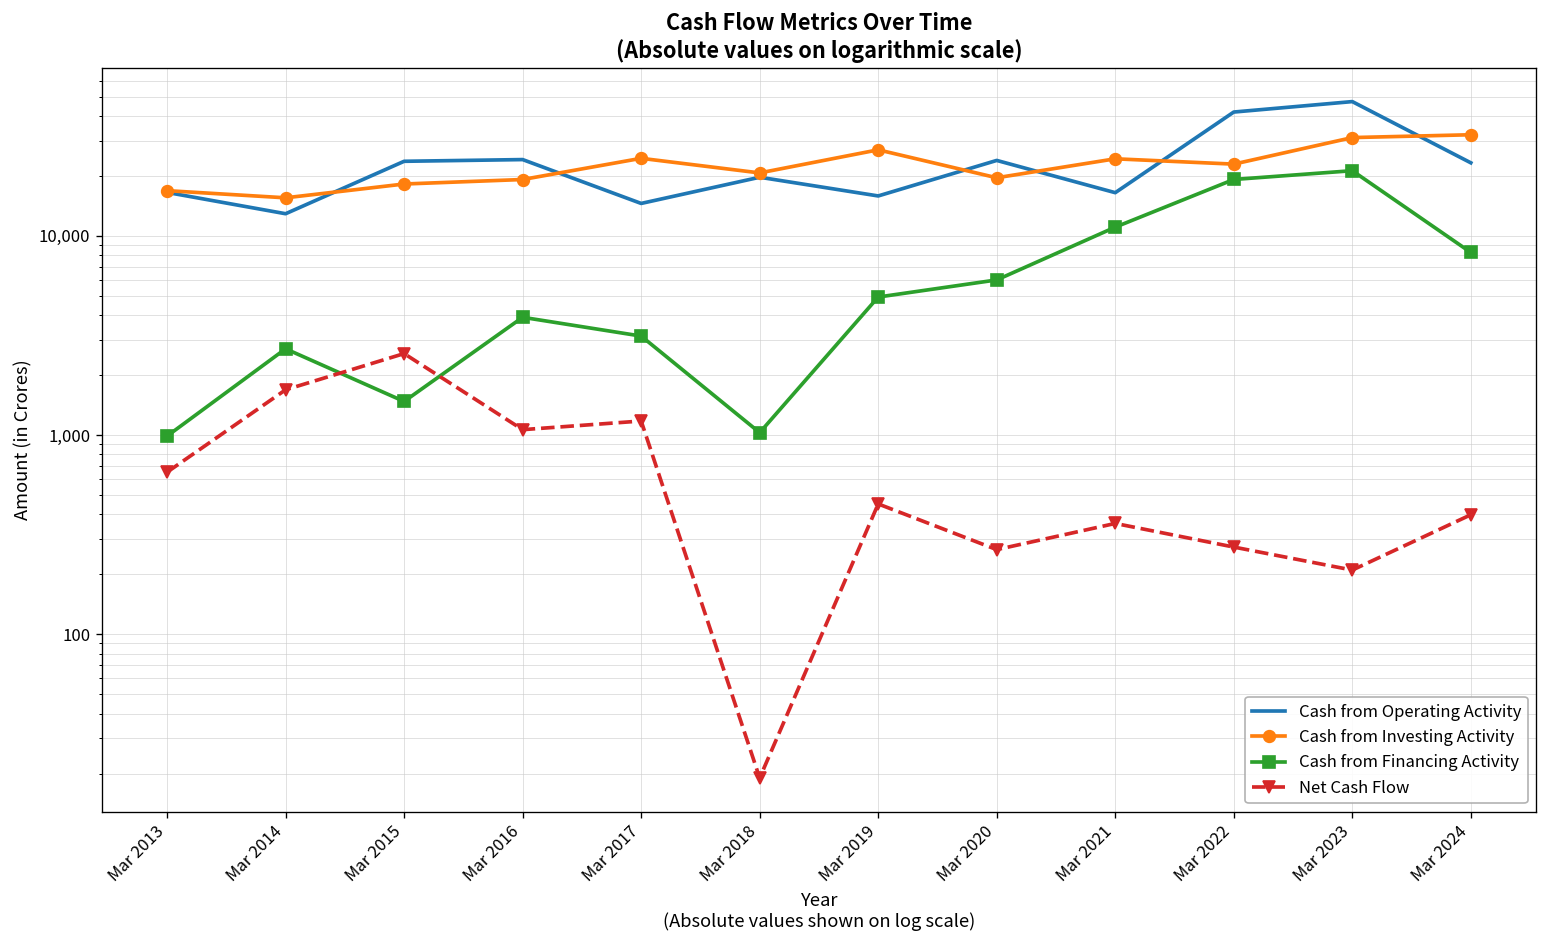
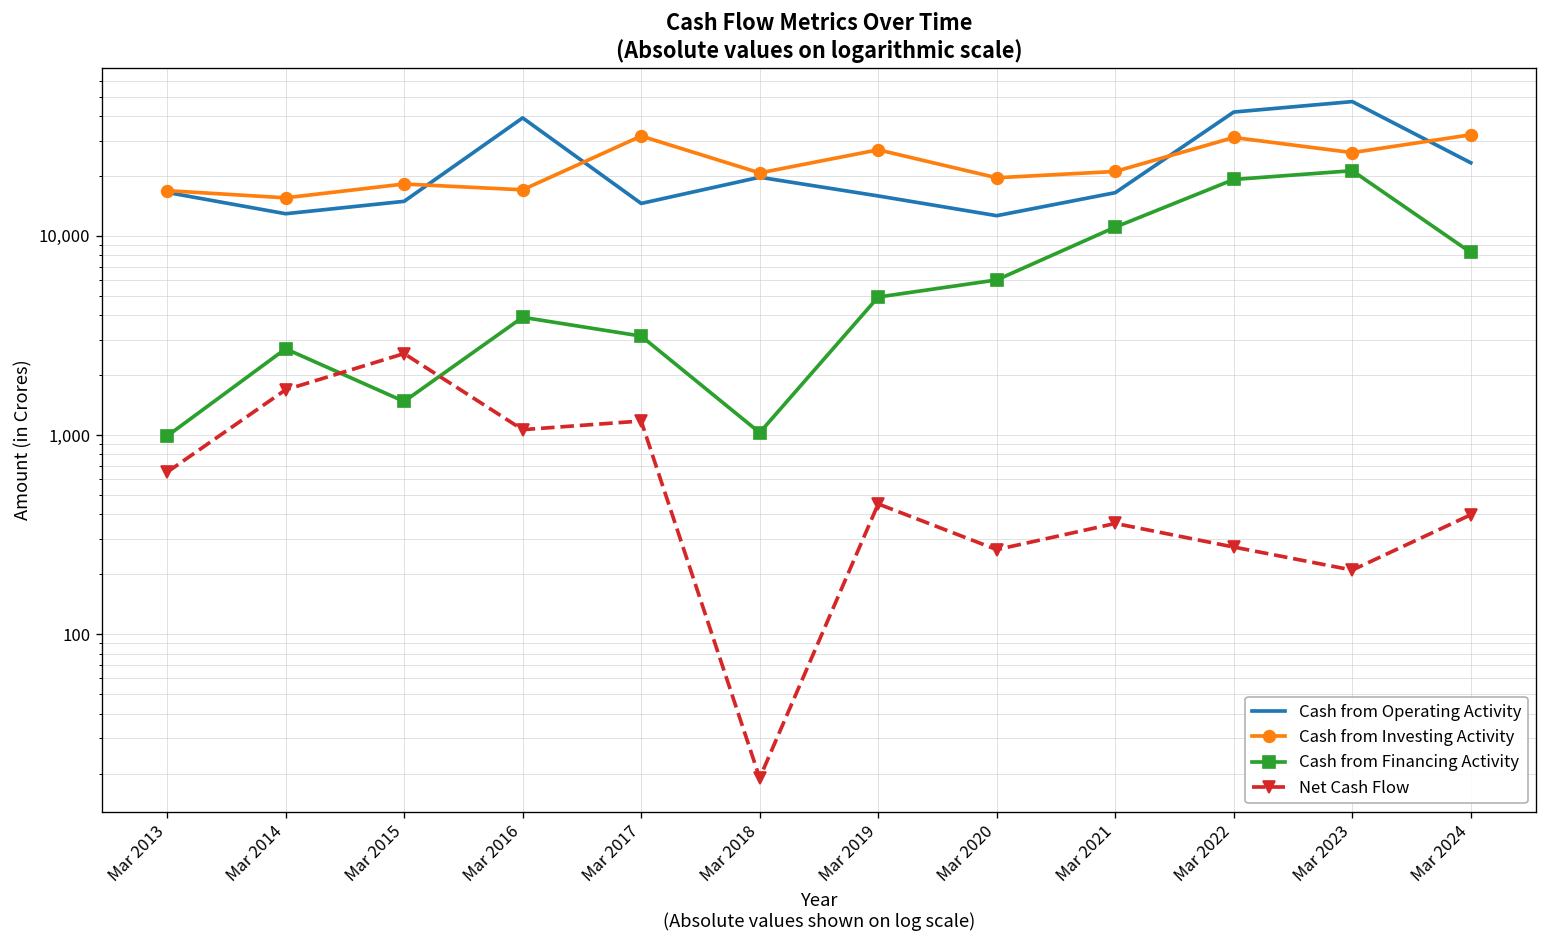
Cash from Operating Activity, Mar 2015: 24,000 -> 15,000
Cash from Operating Activity, Mar 2016: 24,000 -> 39,000
Cash from Investing Activity, Mar 2016: 19,000 -> 17,000
Cash from Investing Activity, Mar 2017: 24,000 -> 32,000
Cash from Operating Activity, Mar 2020: 24,000 -> 13,000
Cash from Investing Activity, Mar 2021: 24,000 -> 21,000
Cash from Investing Activity, Mar 2022: 23,000 -> 31,000
Cash from Investing Activity, Mar 2023: 31,000 -> 26,000
